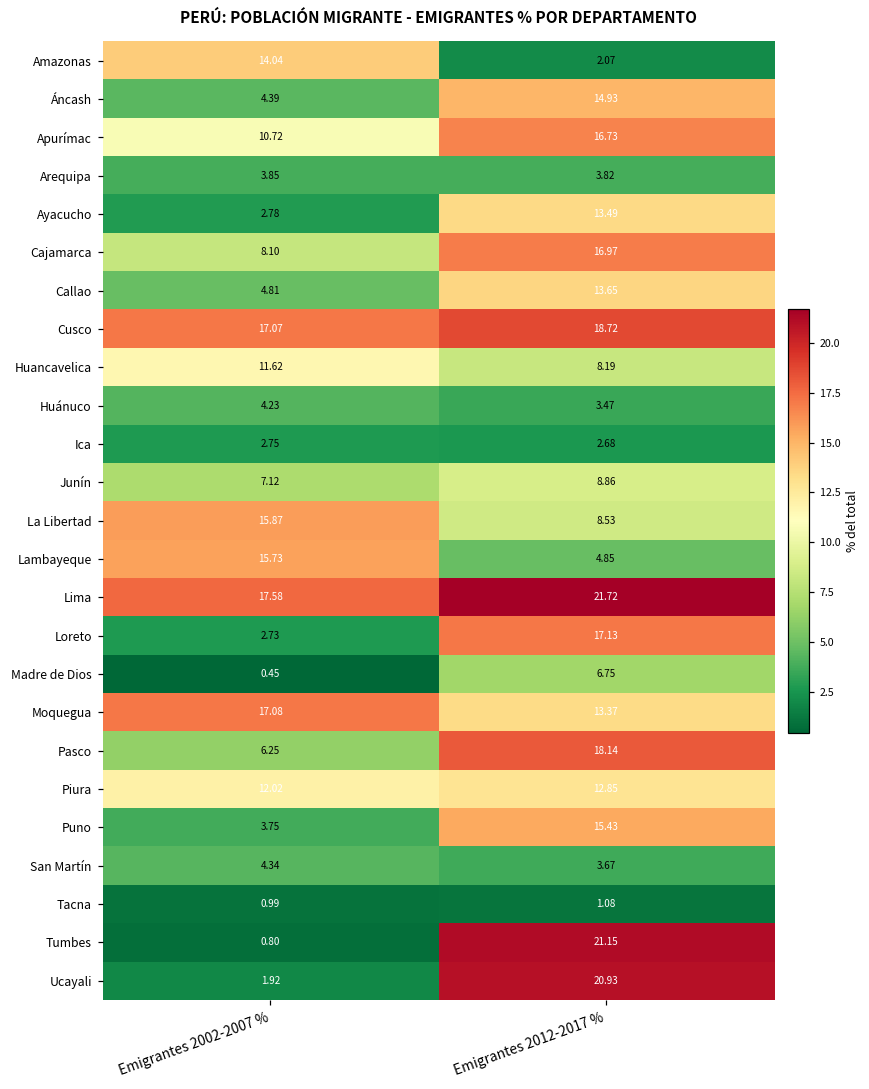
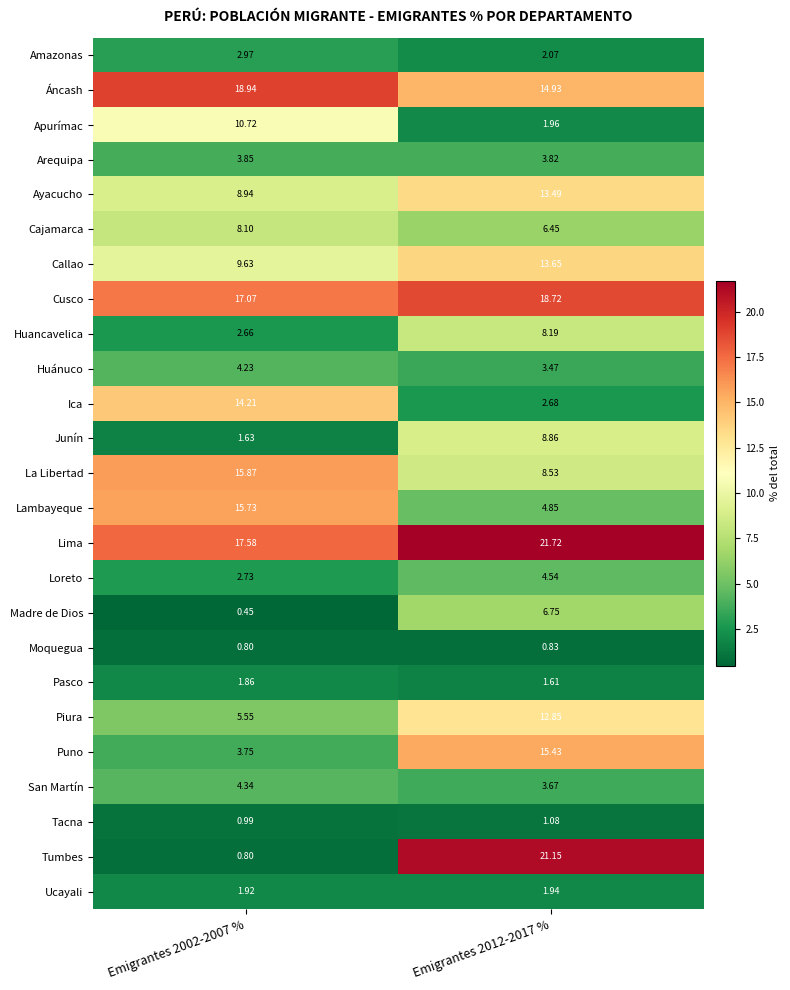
Amazonas, Emigrantes 2002-2007 %: 14.04 -> 2.97
Áncash, Emigrantes 2002-2007 %: 4.39 -> 18.94
Apurímac, Emigrantes 2012-2017 %: 16.73 -> 1.96
Ayacucho, Emigrantes 2002-2007 %: 2.78 -> 8.94
Cajamarca, Emigrantes 2012-2017 %: 16.97 -> 6.45
Callao, Emigrantes 2002-2007 %: 4.81 -> 9.63
Huancavelica, Emigrantes 2002-2007 %: 11.62 -> 2.66
Ica, Emigrantes 2002-2007 %: 2.75 -> 14.21
Junín, Emigrantes 2002-2007 %: 7.12 -> 1.63
Loreto, Emigrantes 2012-2017 %: 17.13 -> 4.54
Moquegua, Emigrantes 2002-2007 %: 17.08 -> 0.80
Moquegua, Emigrantes 2012-2017 %: 13.37 -> 0.83
Pasco, Emigrantes 2002-2007 %: 6.25 -> 1.86
Pasco, Emigrantes 2012-2017 %: 18.14 -> 1.61
Piura, Emigrantes 2002-2007 %: 12.02 -> 5.55
Ucayali, Emigrantes 2012-2017 %: 20.93 -> 1.94
